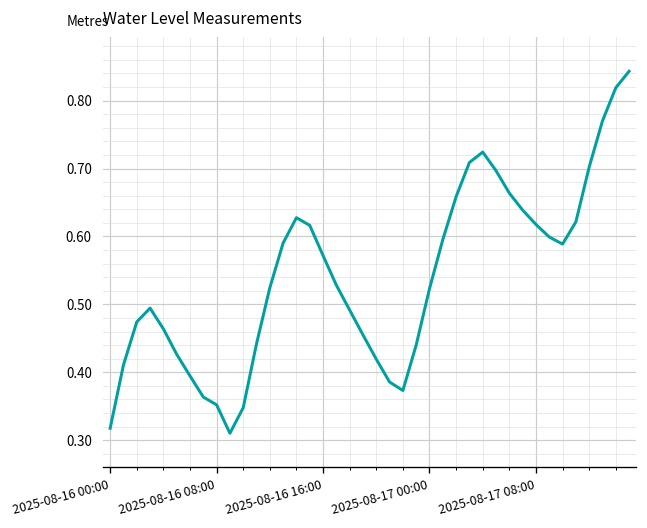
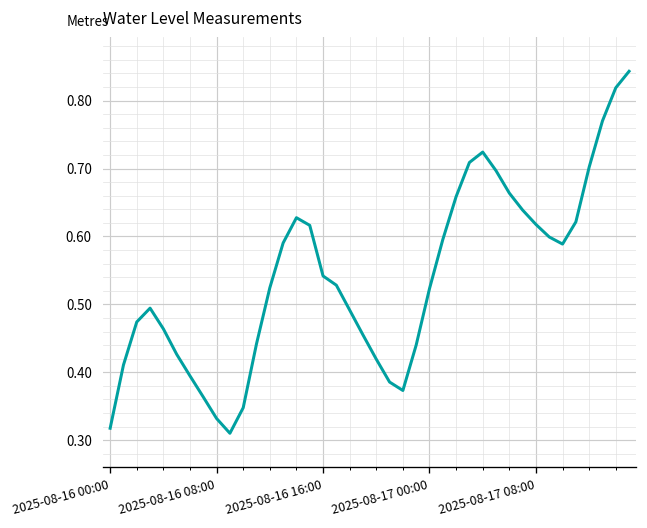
2025-08-16 08:00: 0.35 -> 0.33
2025-08-16 16:00: 0.57 -> 0.54
